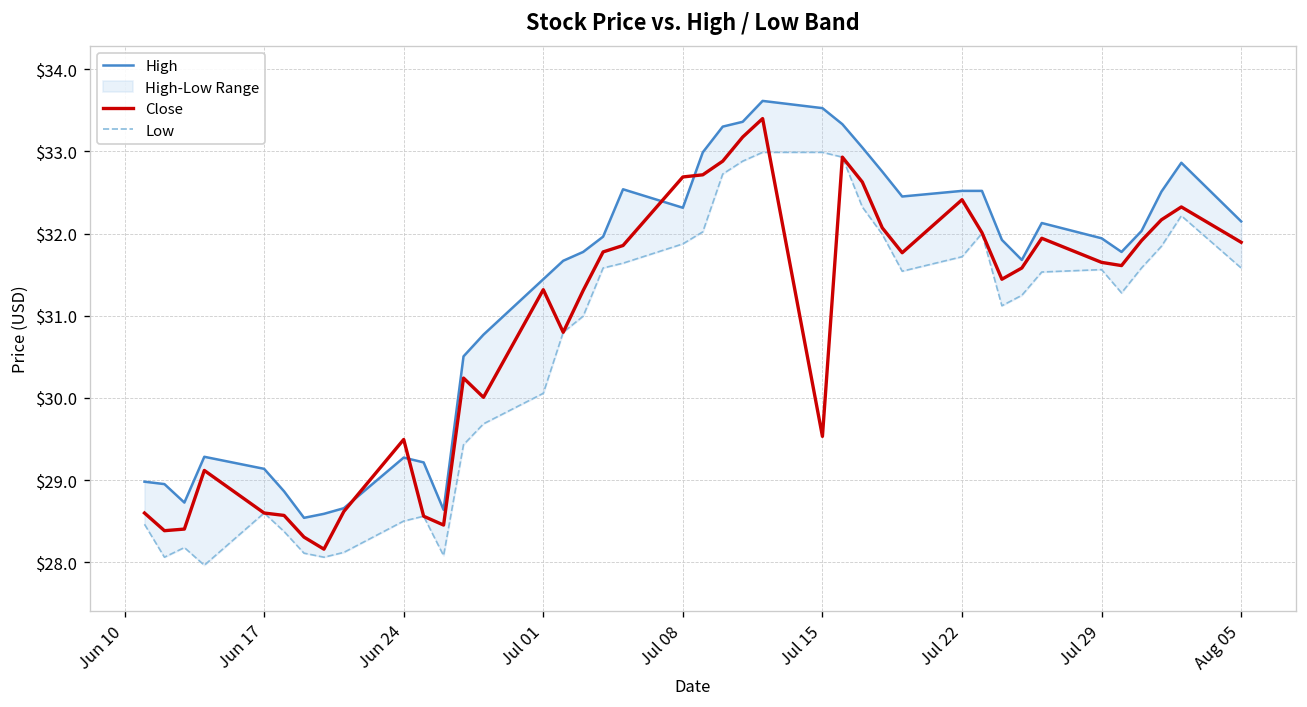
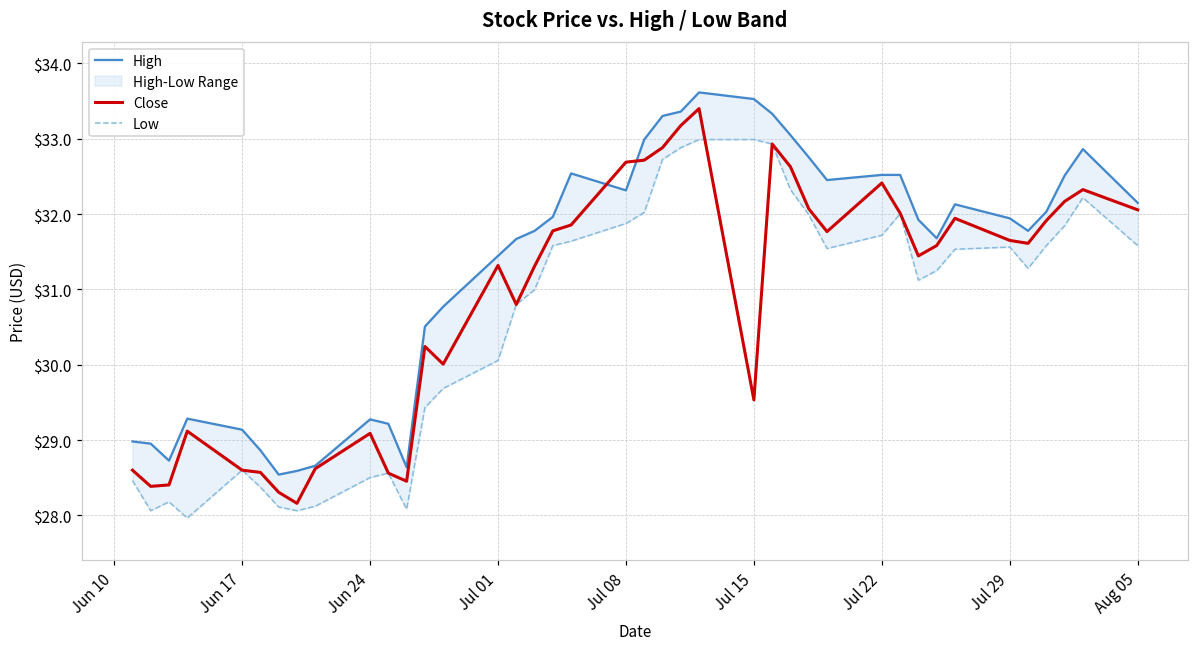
Close, Jun 24: $29.5 -> $29.1
Close, Aug 05: $31.9 -> $32.1
